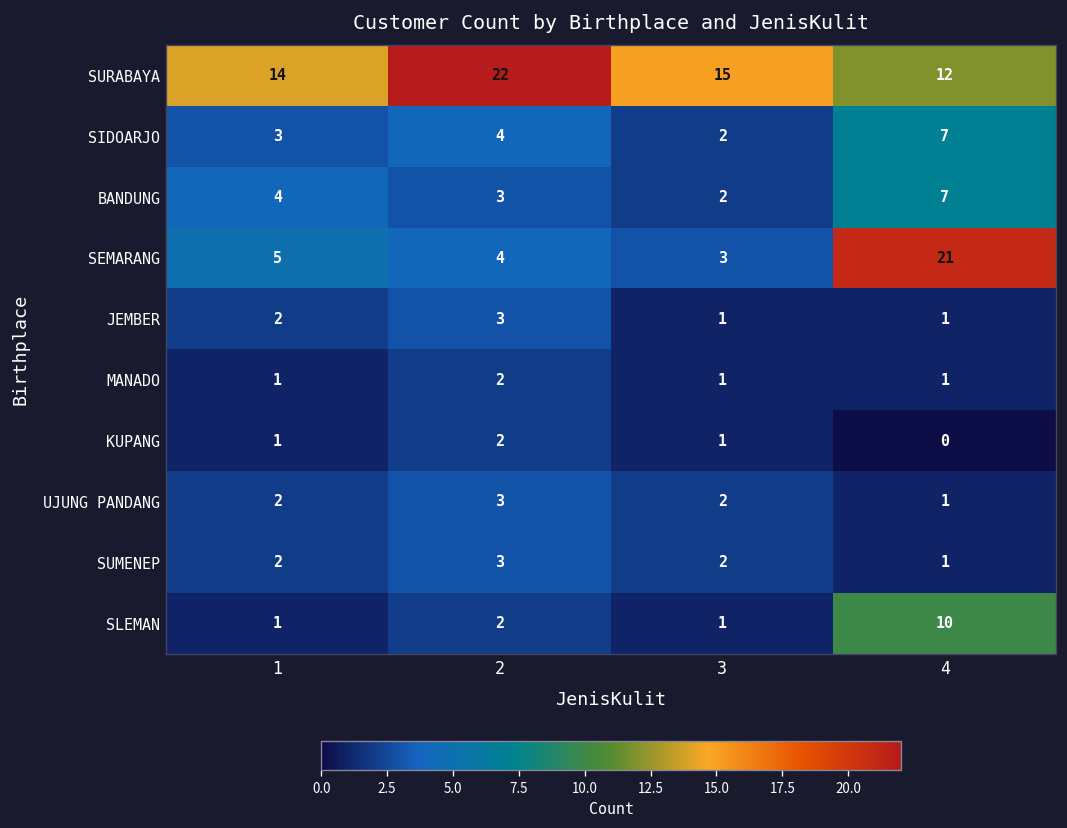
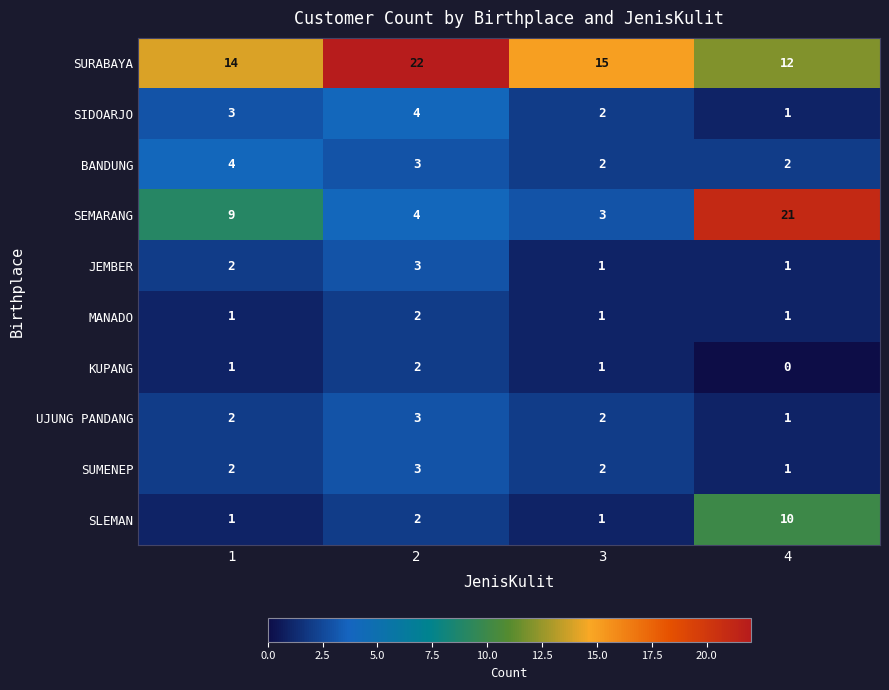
SIDOARJO, 4: 7 -> 1
BANDUNG, 4: 7 -> 2
SEMARANG, 1: 5 -> 9
